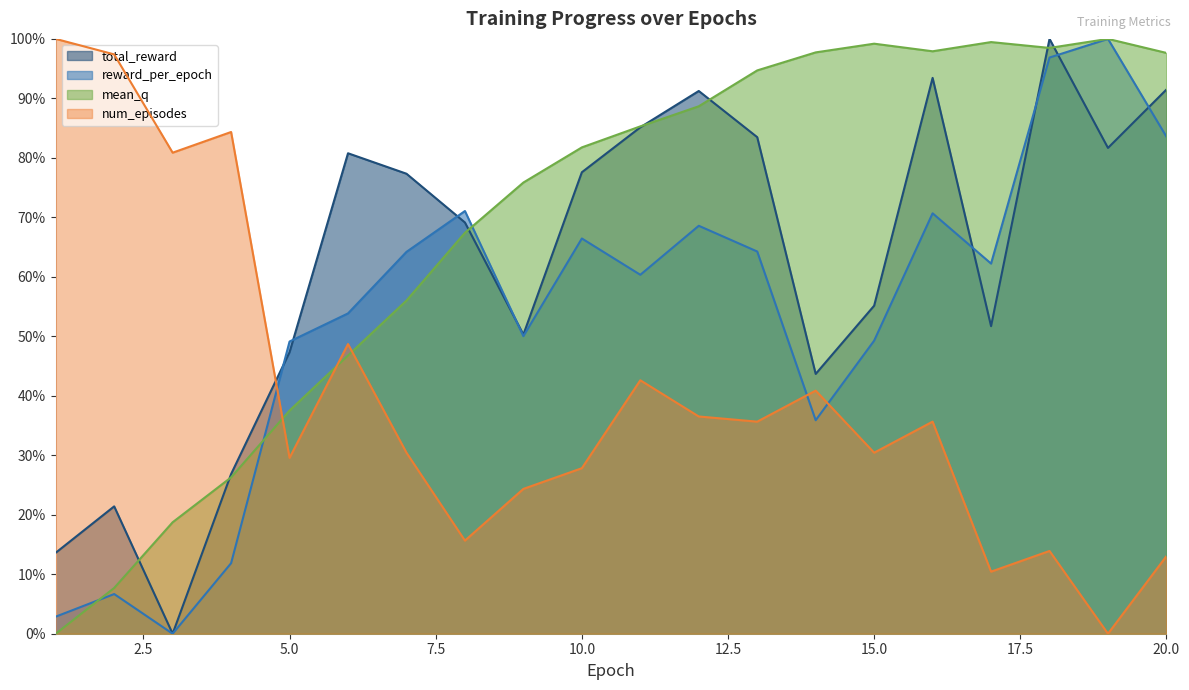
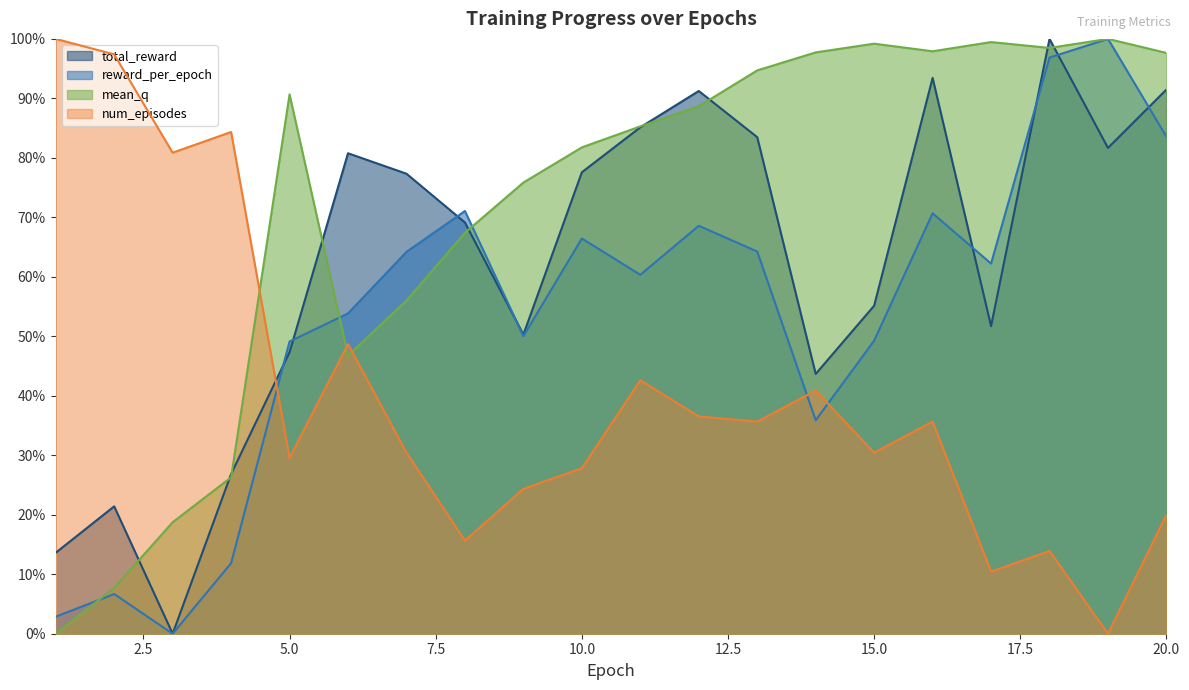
mean_q, 5.0: 38% -> 91%
num_episodes, 20.0: 13% -> 20%
